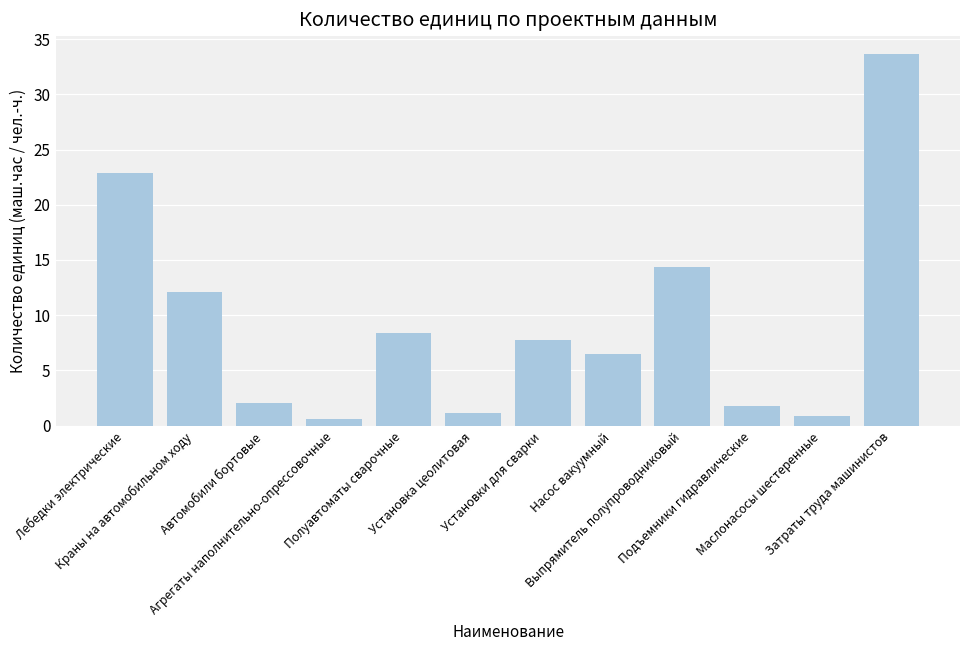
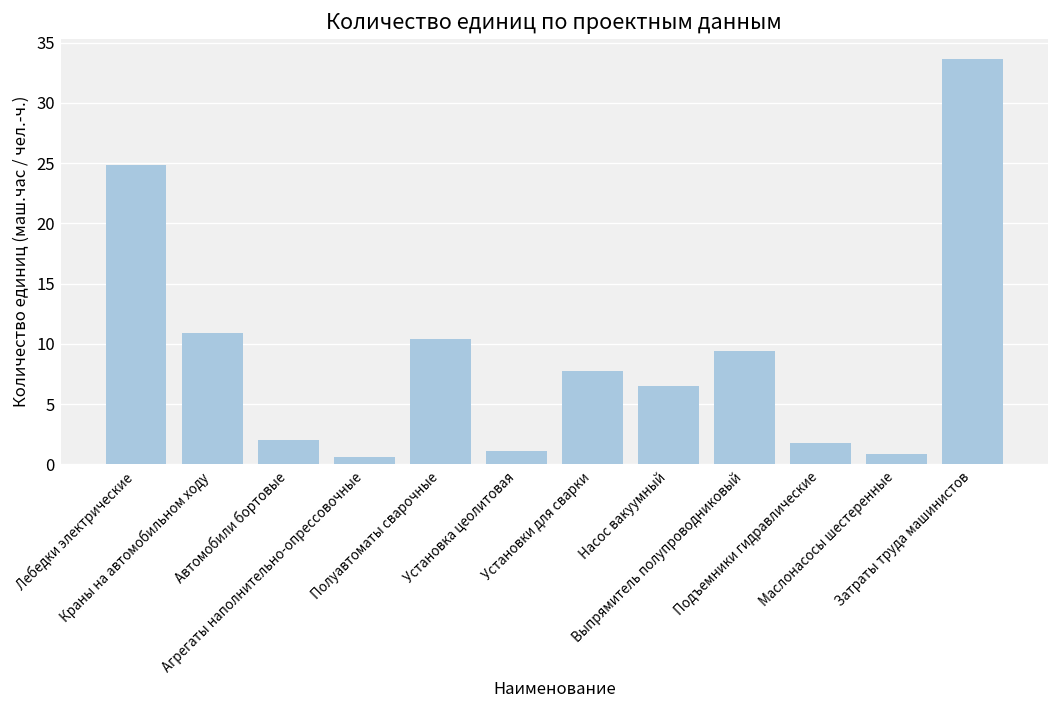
Лебедки электрические: 22.9 -> 24.8
Краны на автомобильном ходу: 12.1 -> 10.9
Полуавтоматы сварочные: 8.4 -> 10.4
Выпрямитель полупроводниковый: 14.3 -> 9.4
